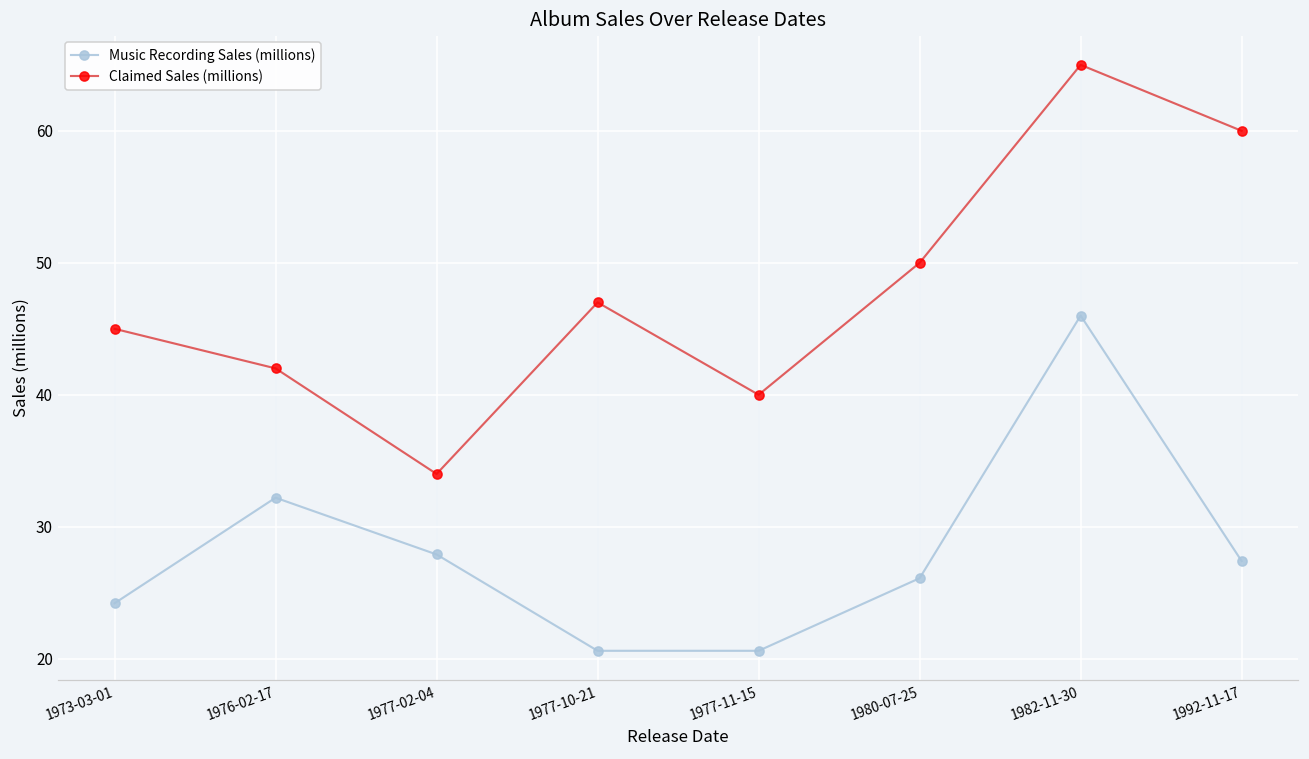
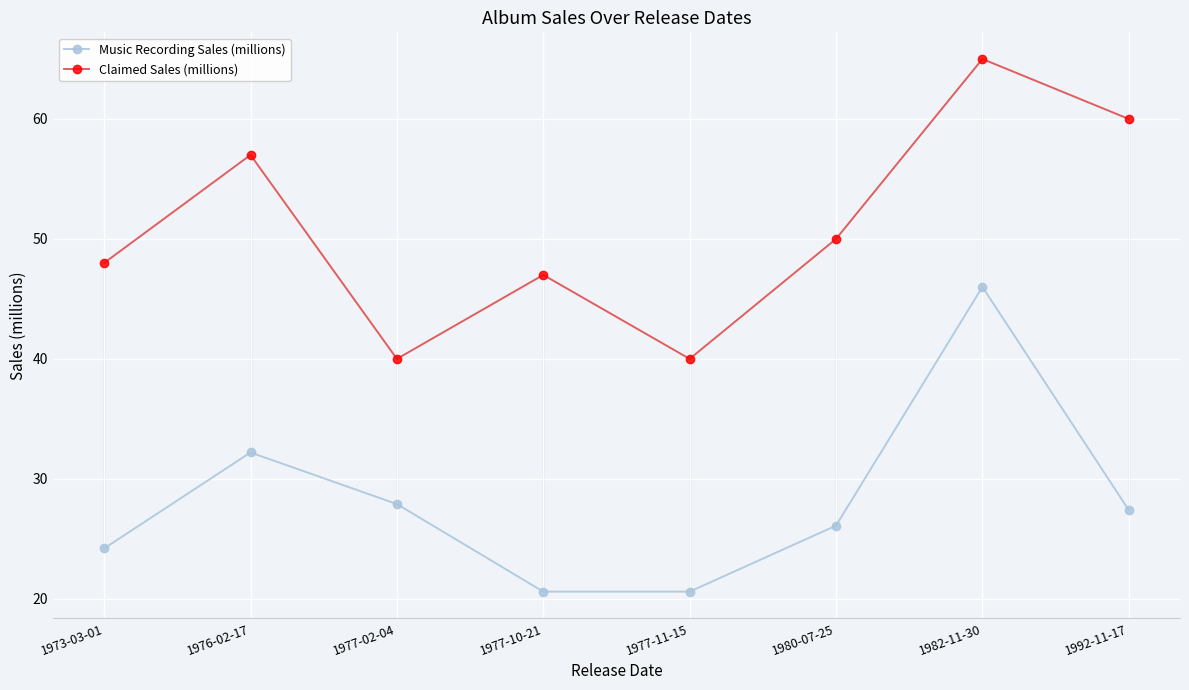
Claimed Sales (millions), 1973-03-01: 45 -> 48
Claimed Sales (millions), 1976-02-17: 42 -> 57
Claimed Sales (millions), 1977-02-04: 34 -> 40
